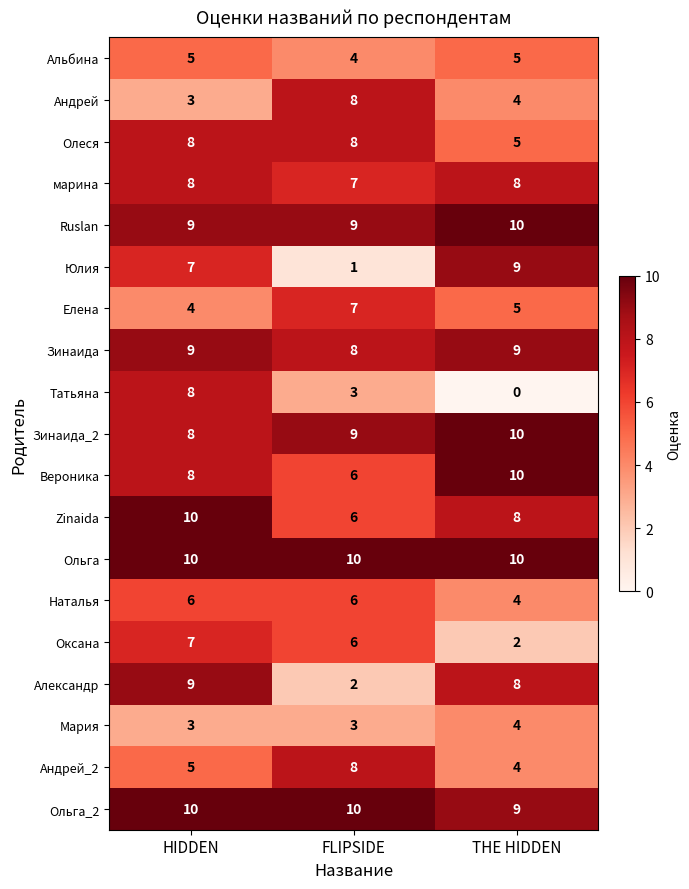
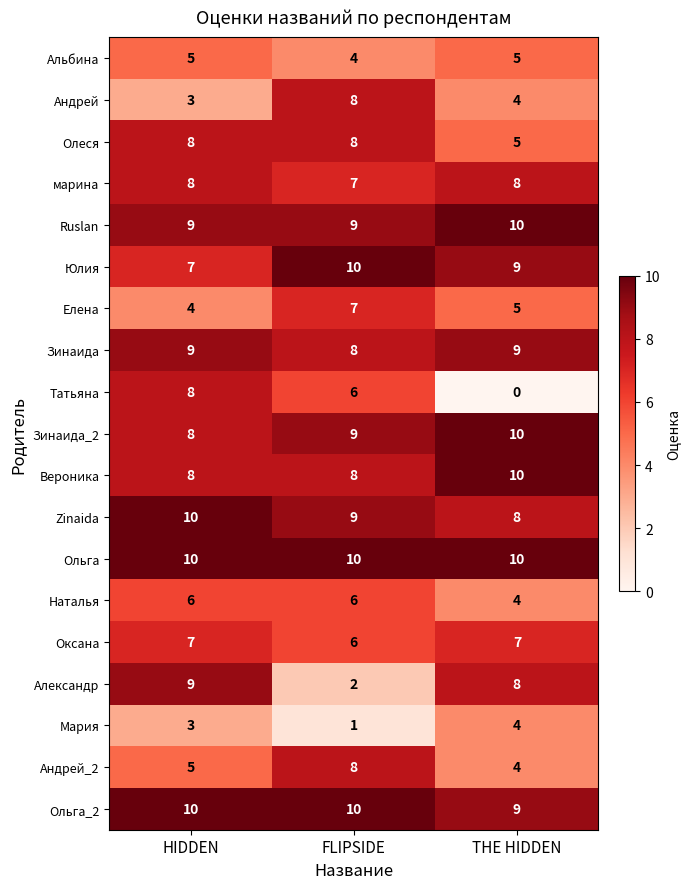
Юлия, FLIPSIDE: 1 -> 10
Татьяна, FLIPSIDE: 3 -> 6
Вероника, FLIPSIDE: 6 -> 8
Zinaida, FLIPSIDE: 6 -> 9
Оксана, THE HIDDEN: 2 -> 7
Мария, FLIPSIDE: 3 -> 1
